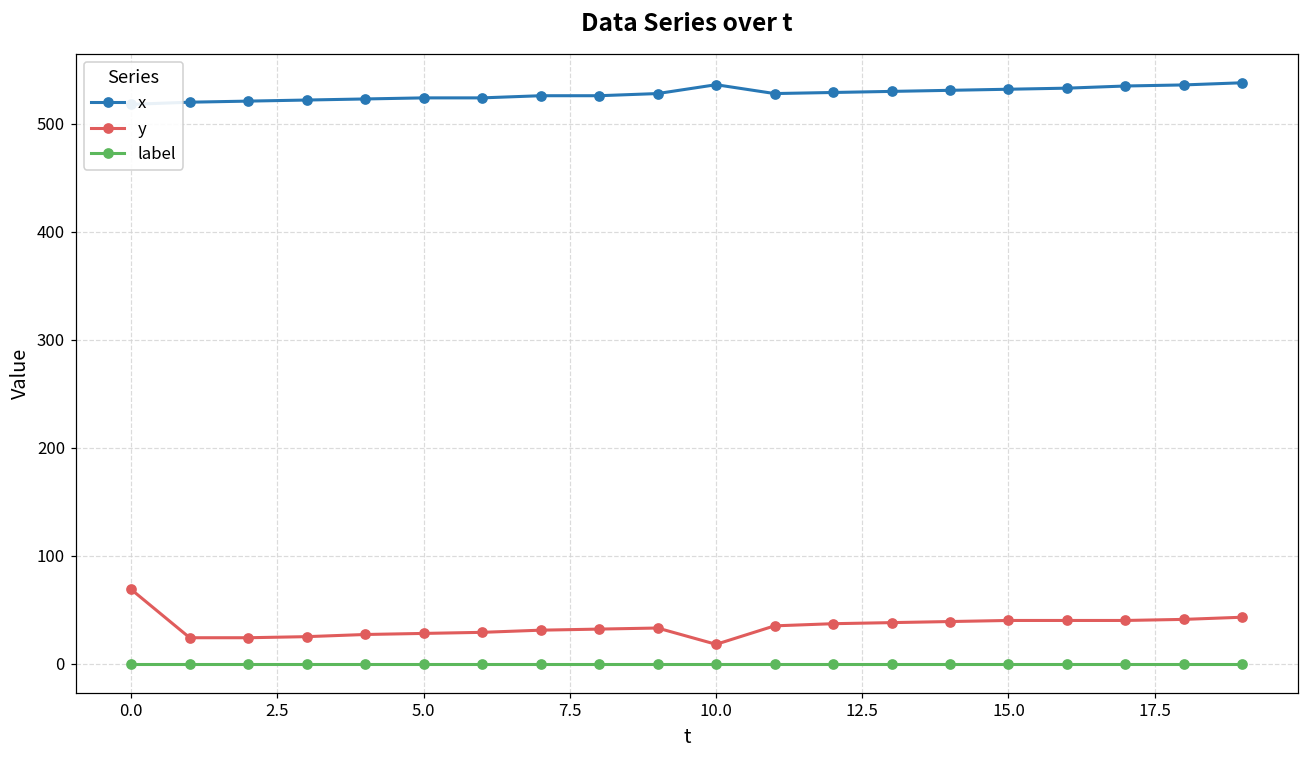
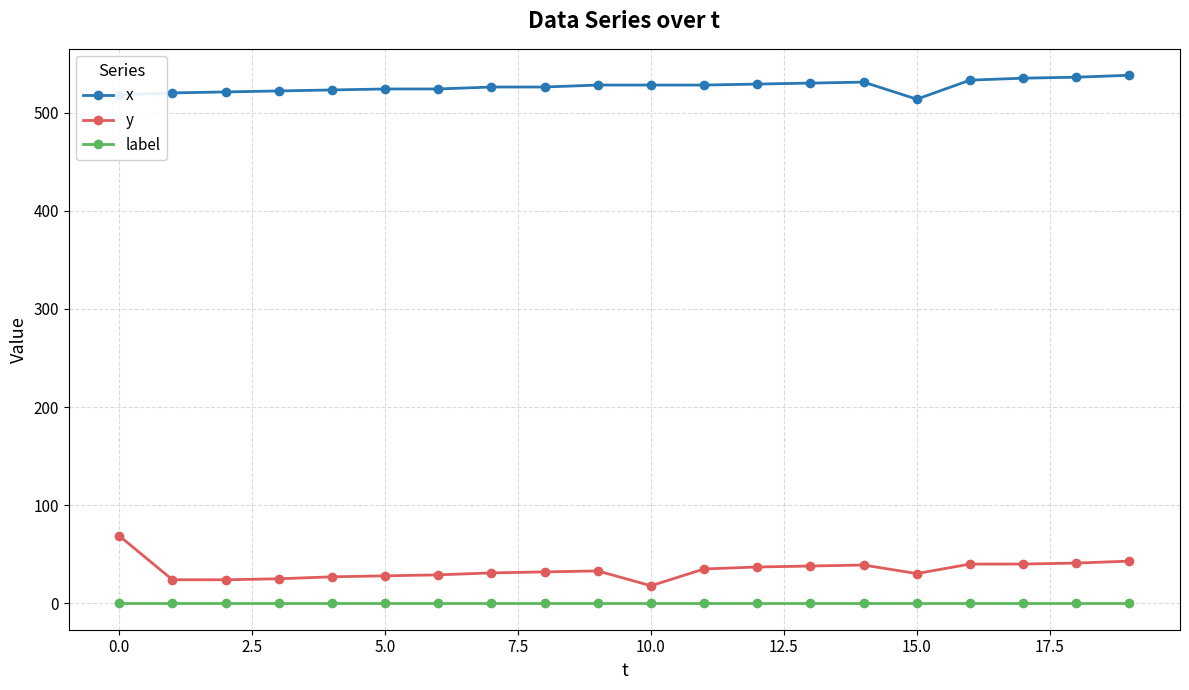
x, 10.0: 540 -> 530
x, 15.0: 530 -> 510
y, 15.0: 40 -> 30
